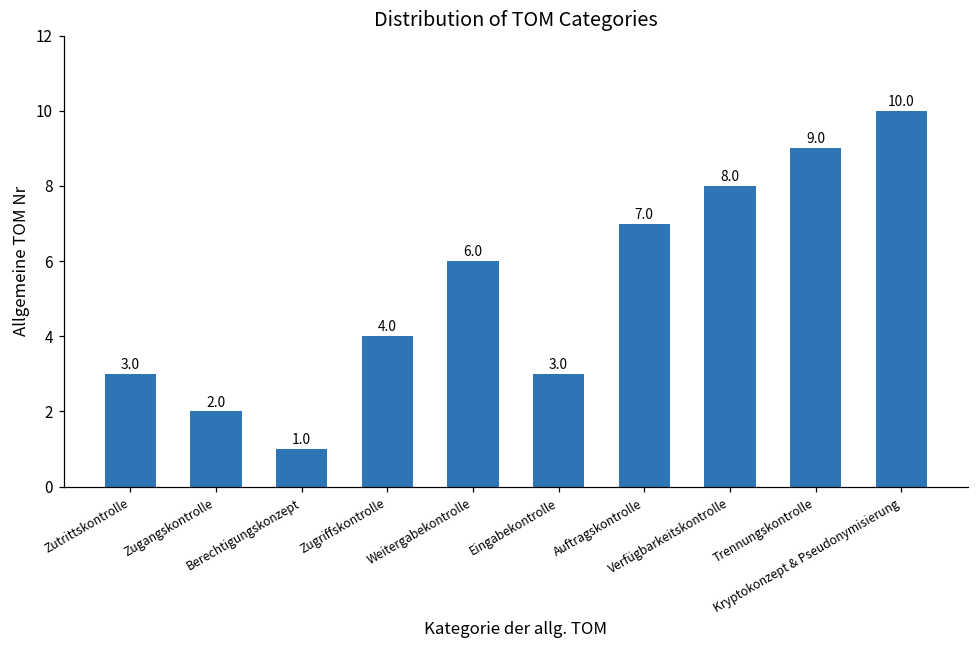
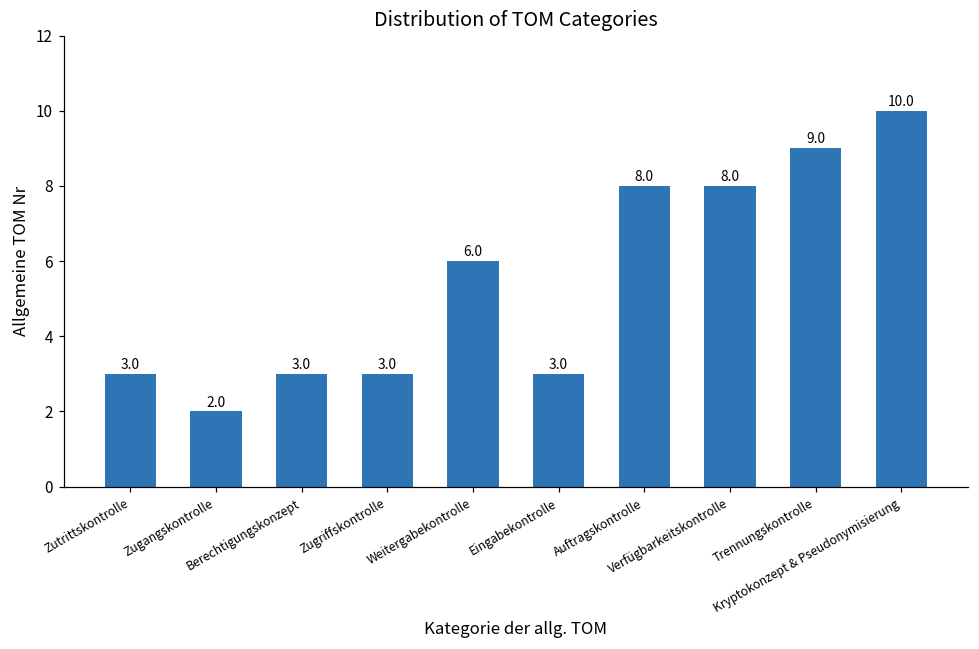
Berechtigungskonzept: 1.0 -> 3.0
Zugriffskontrolle: 4.0 -> 3.0
Auftragskontrolle: 7.0 -> 8.0
